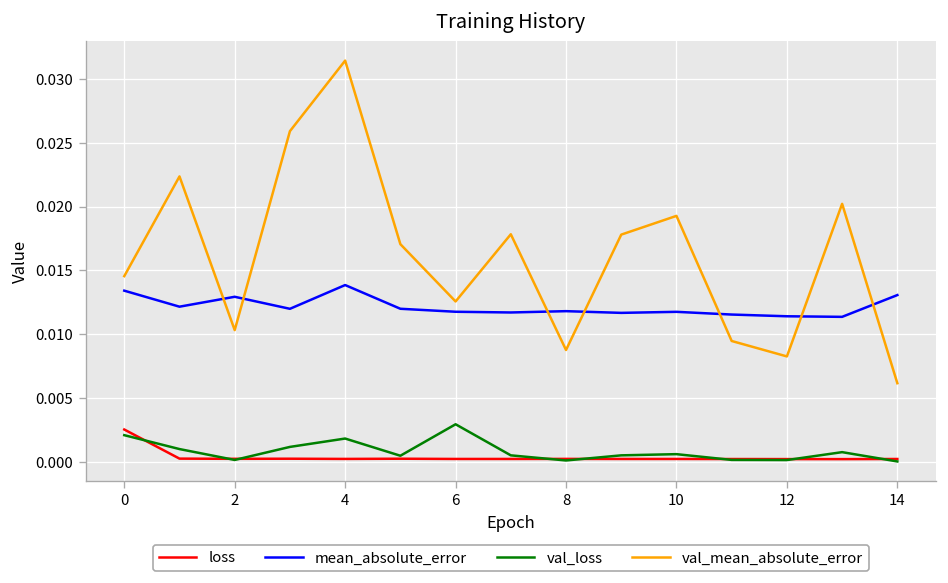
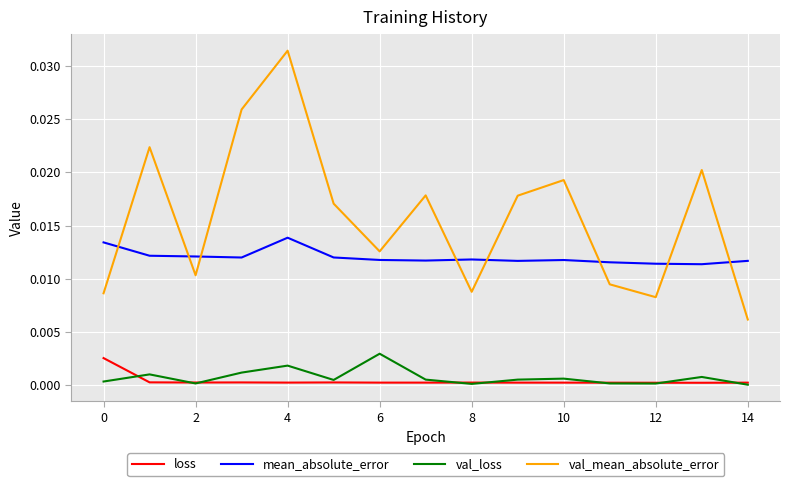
val_loss, 0: 0.0021 -> 0.0004
val_mean_absolute_error, 0: 0.0146 -> 0.0086
mean_absolute_error, 2: 0.0129 -> 0.0121
mean_absolute_error, 14: 0.0131 -> 0.0117
